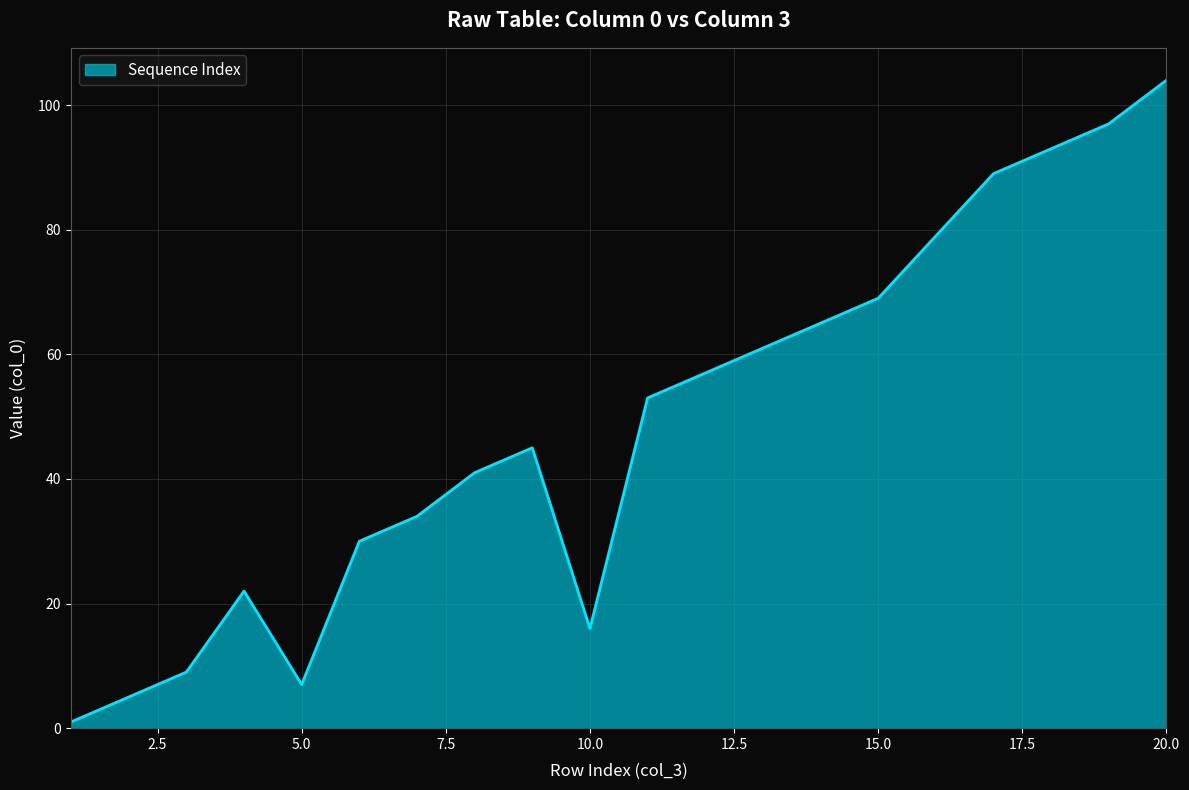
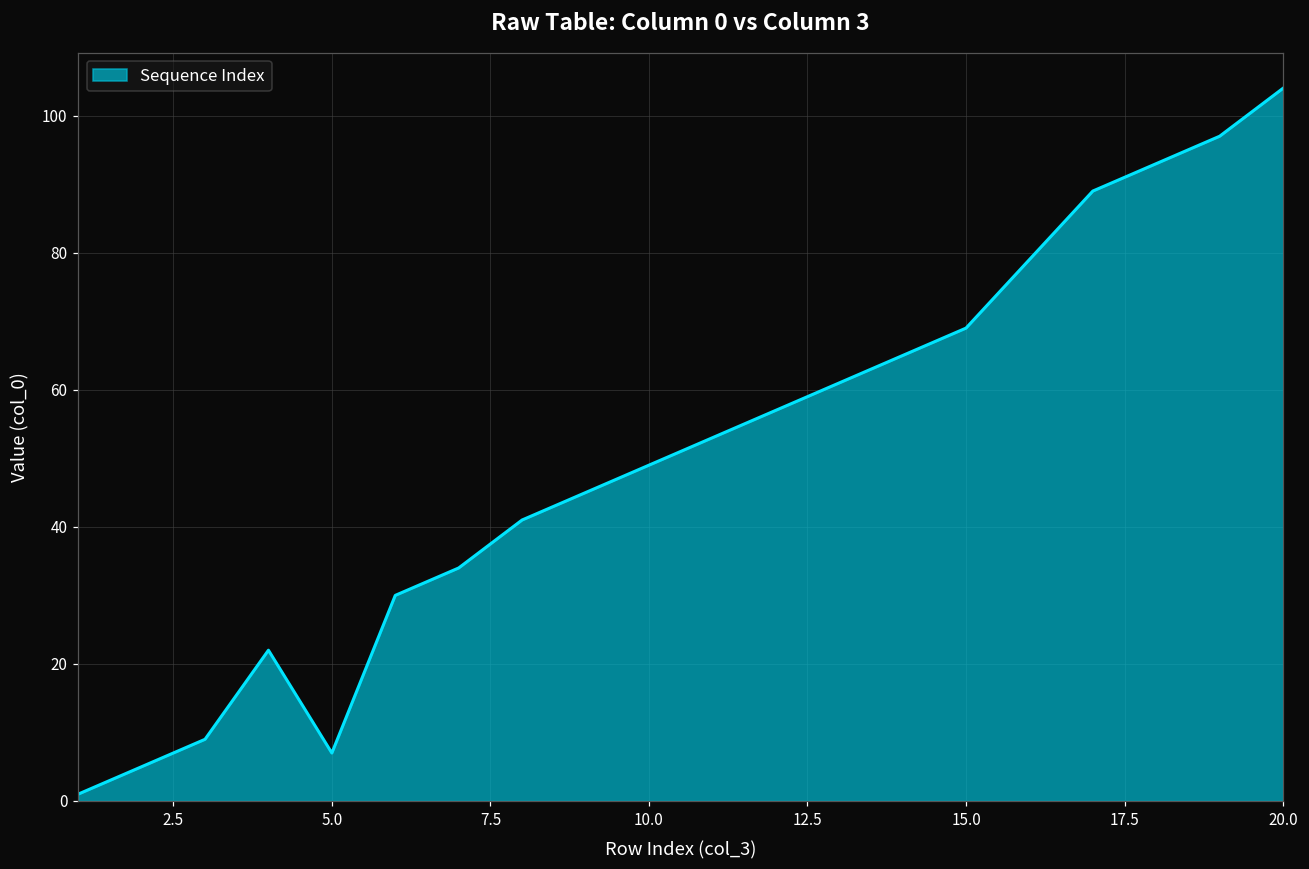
10.0: 16 -> 49
